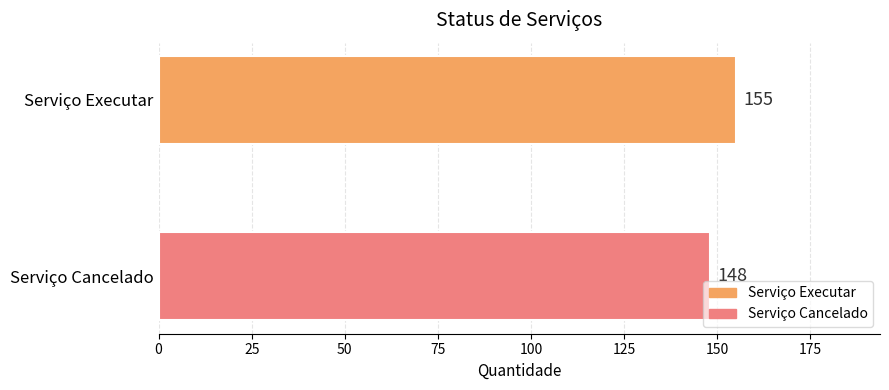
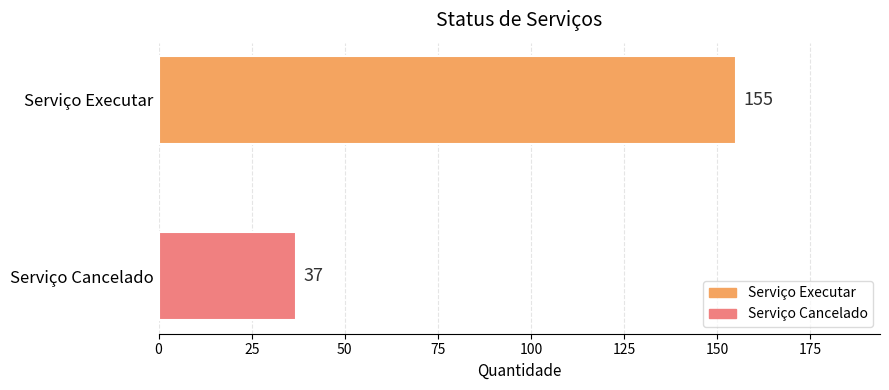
Serviço Cancelado: 148 -> 37
